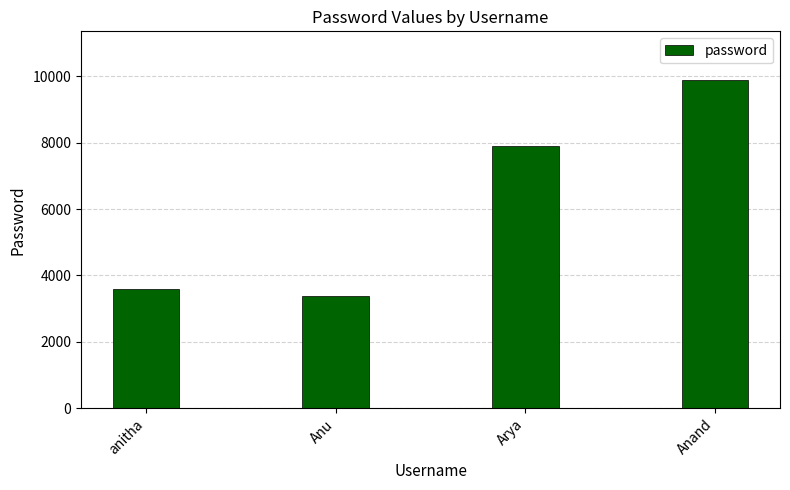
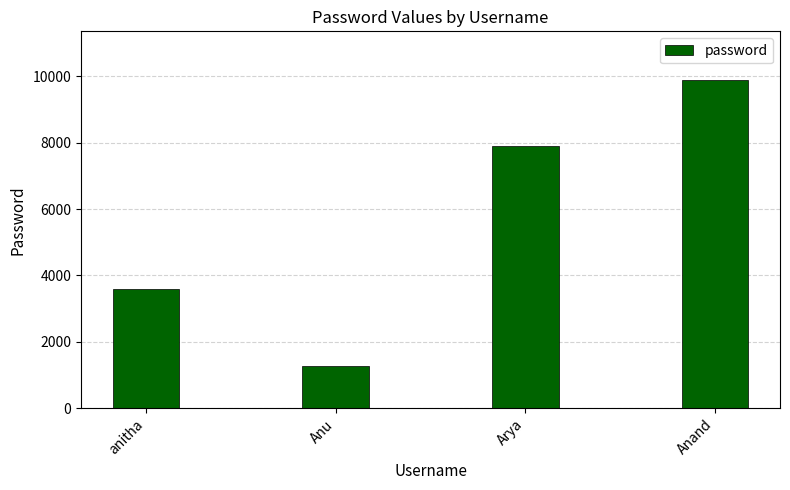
Anu: 3400 -> 1300
